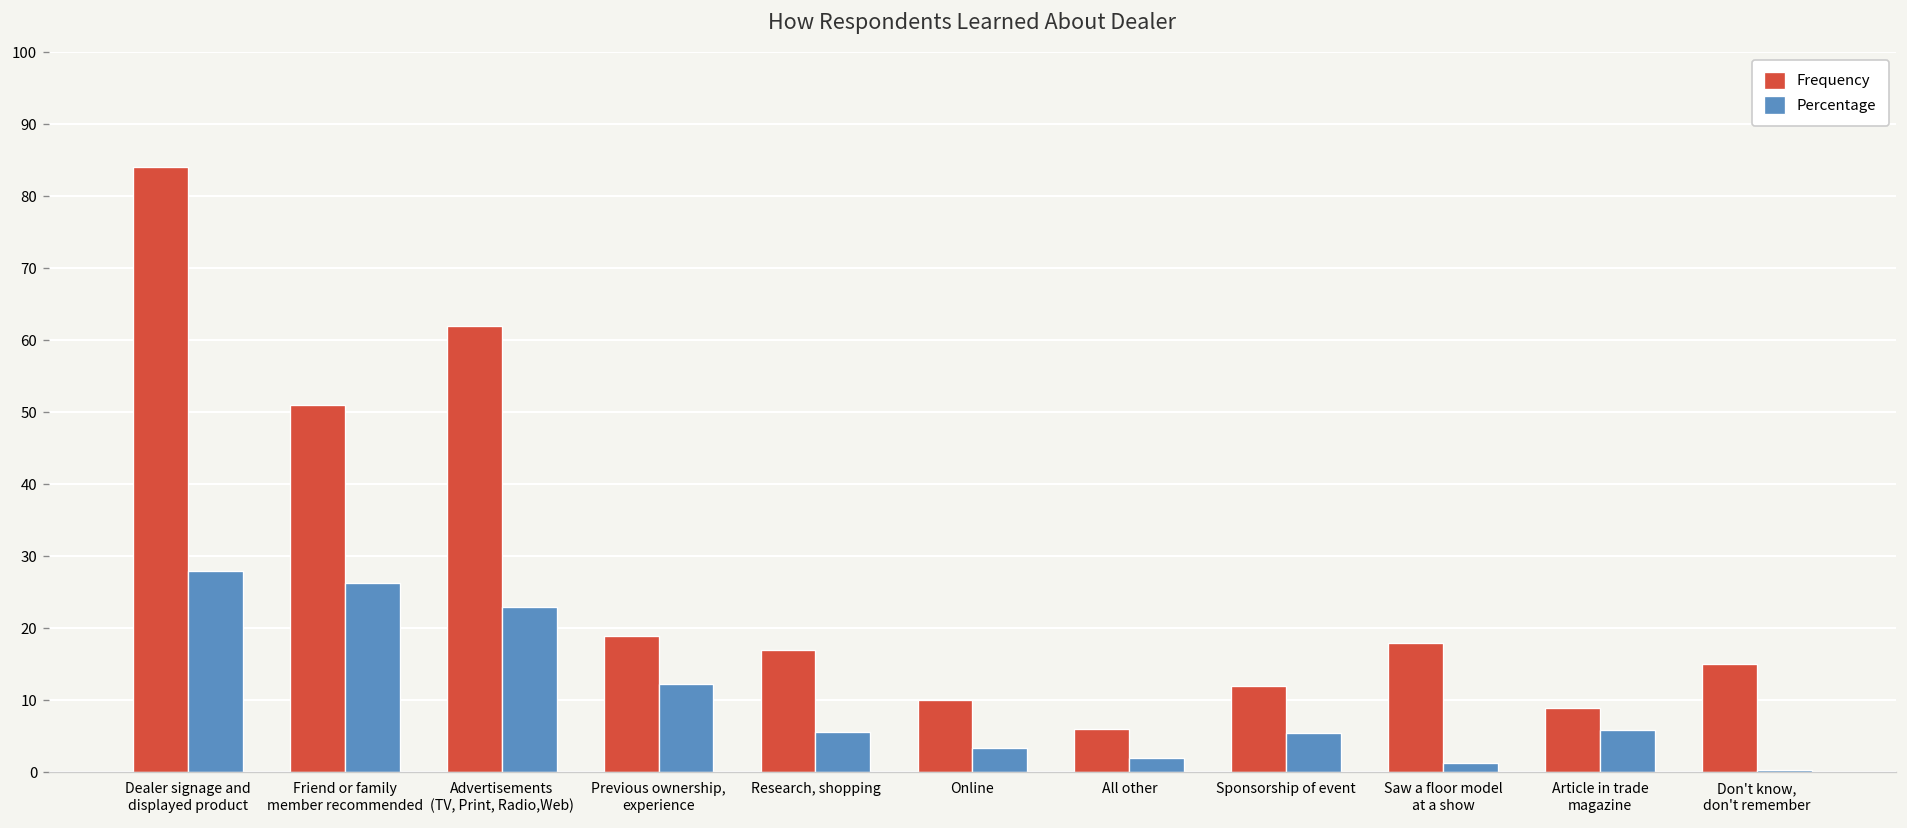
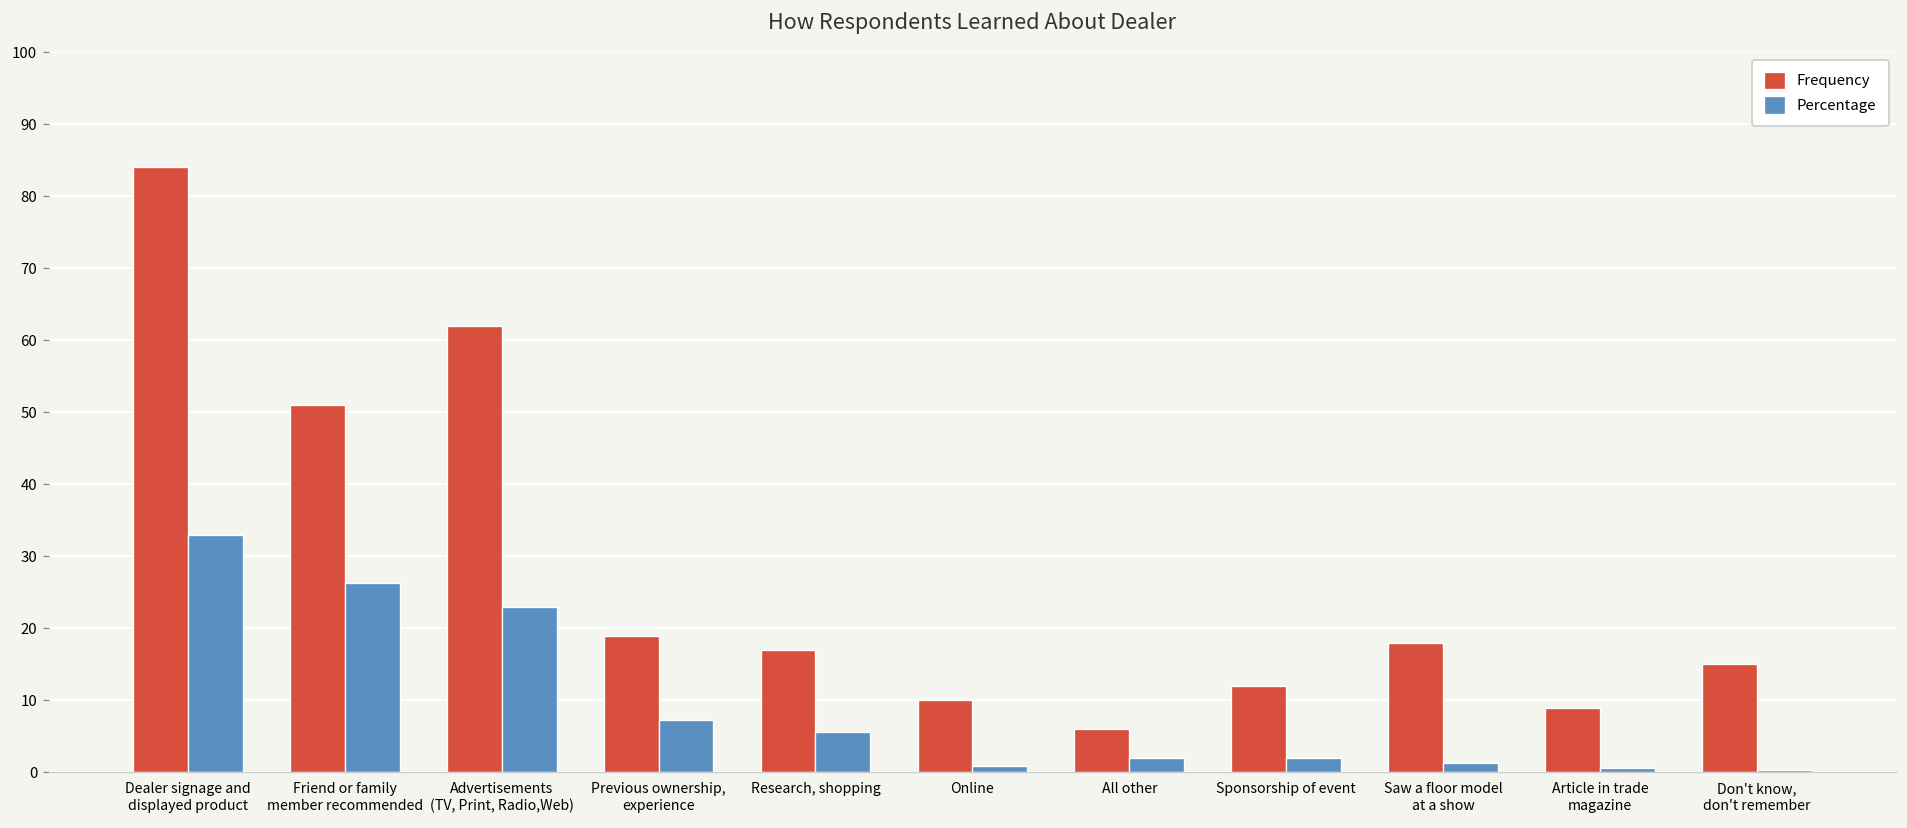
Percentage, Dealer signage and displayed product: 28 -> 33
Percentage, Previous ownership, experience: 12 -> 7
Percentage, Online: 3 -> 1
Percentage, Sponsorship of event: 6 -> 2
Percentage, Article in trade magazine: 6 -> 1
